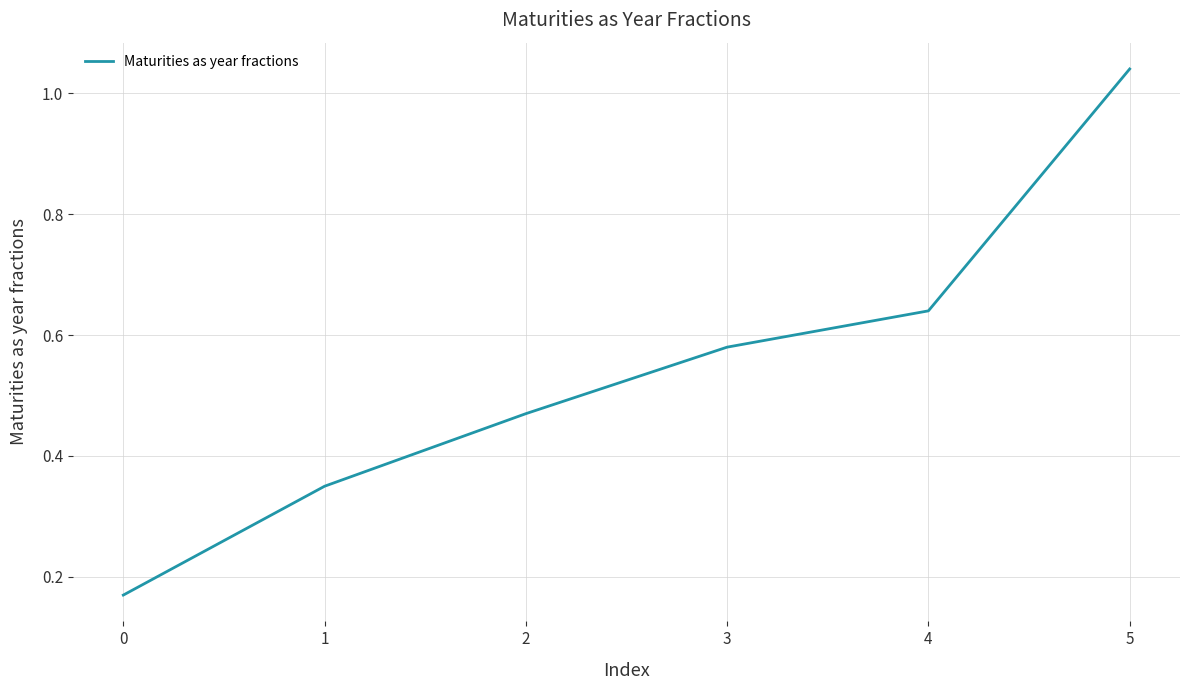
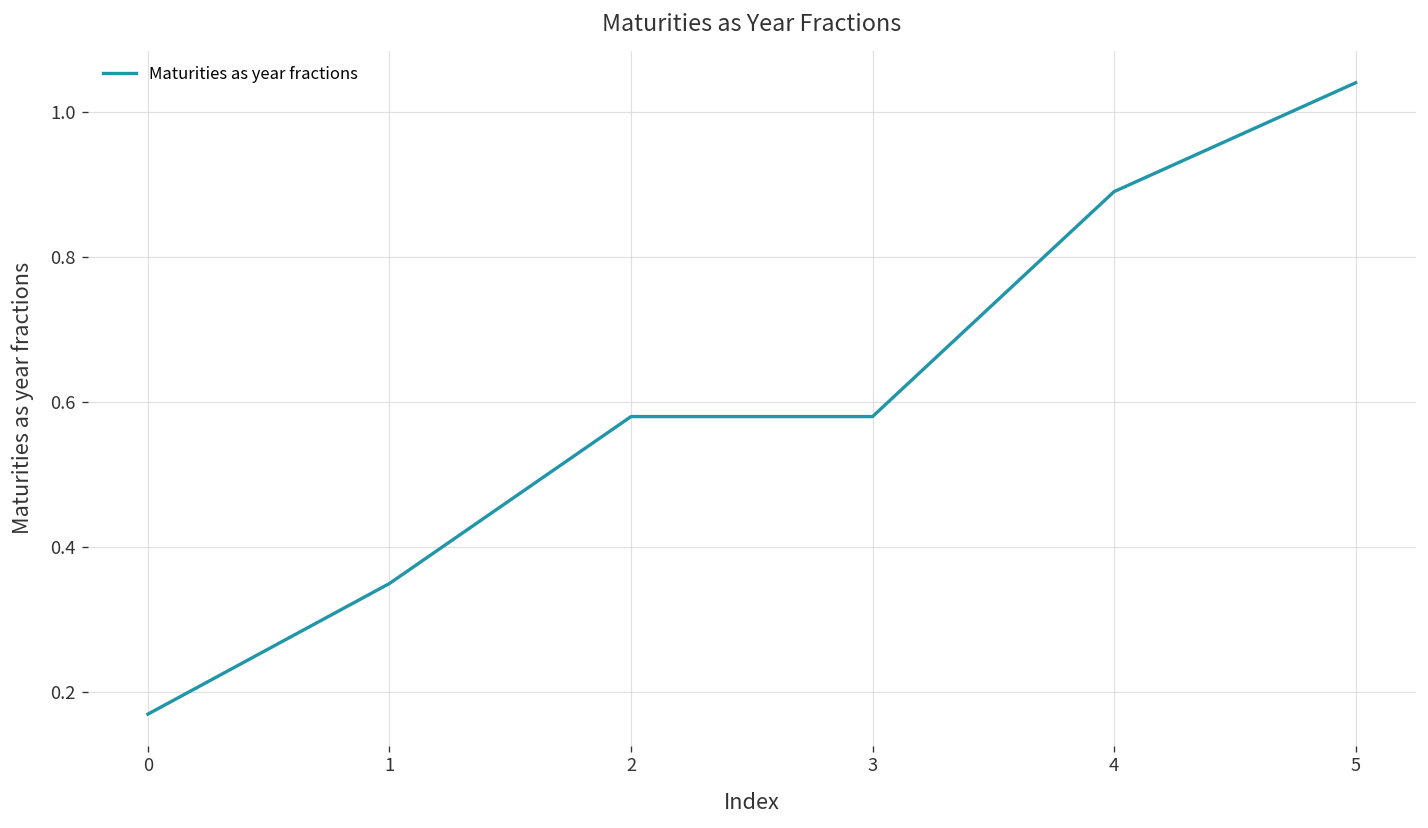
2: 0.47 -> 0.58
4: 0.64 -> 0.89
